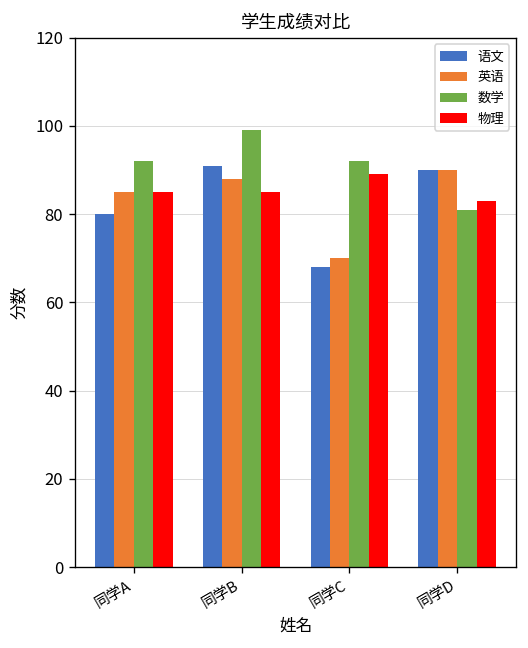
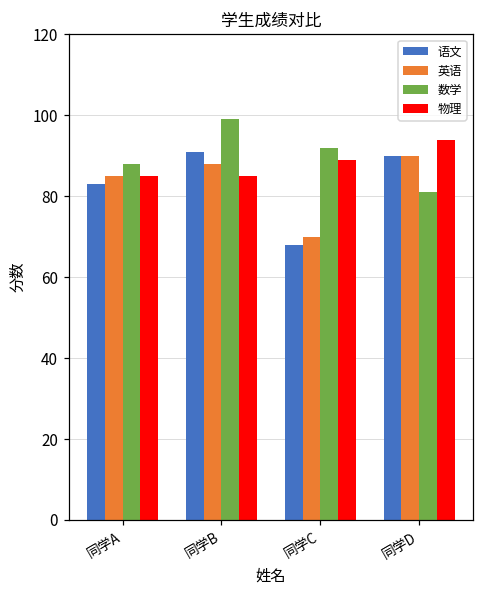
语文, 同学A: 80 -> 83
数学, 同学A: 92 -> 88
物理, 同学D: 83 -> 94
